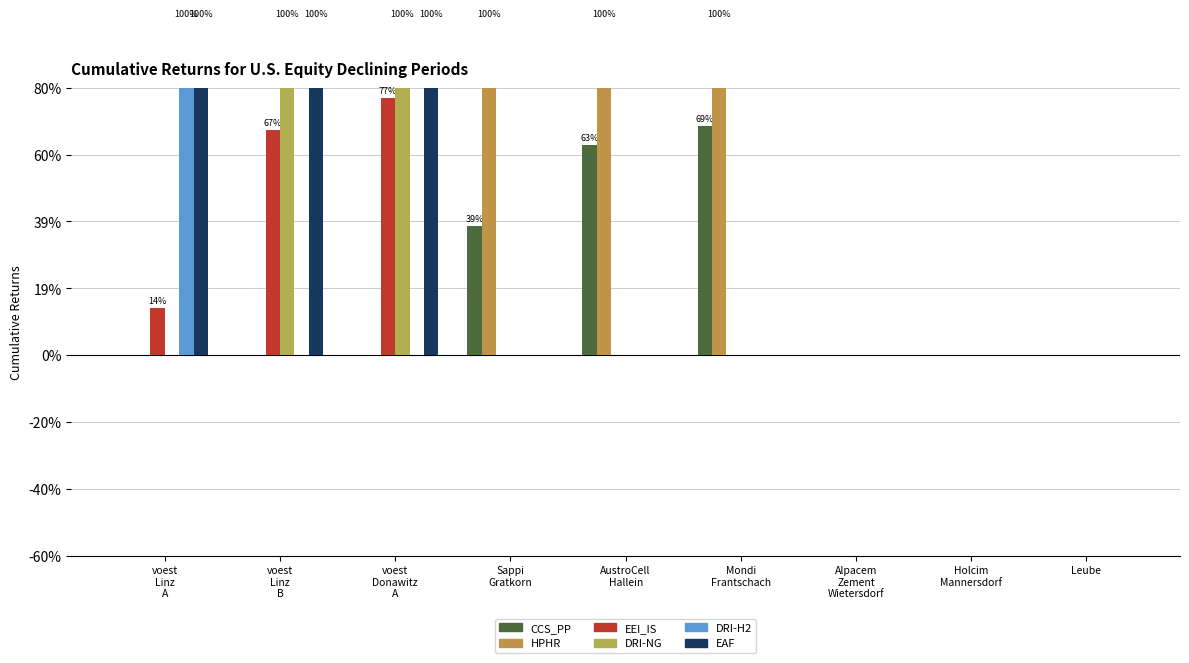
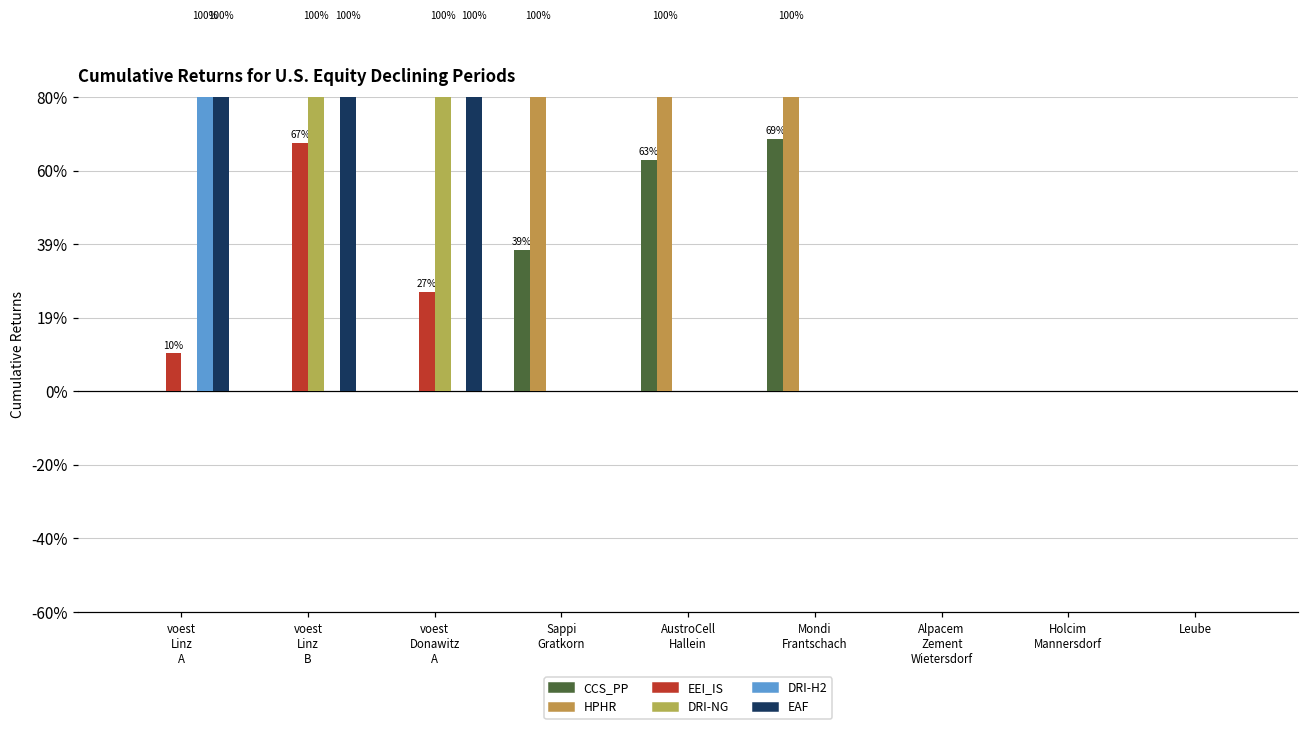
EEI_IS, voest Linz A: 14% -> 10%
EEI_IS, voest Donawitz A: 77% -> 27%
